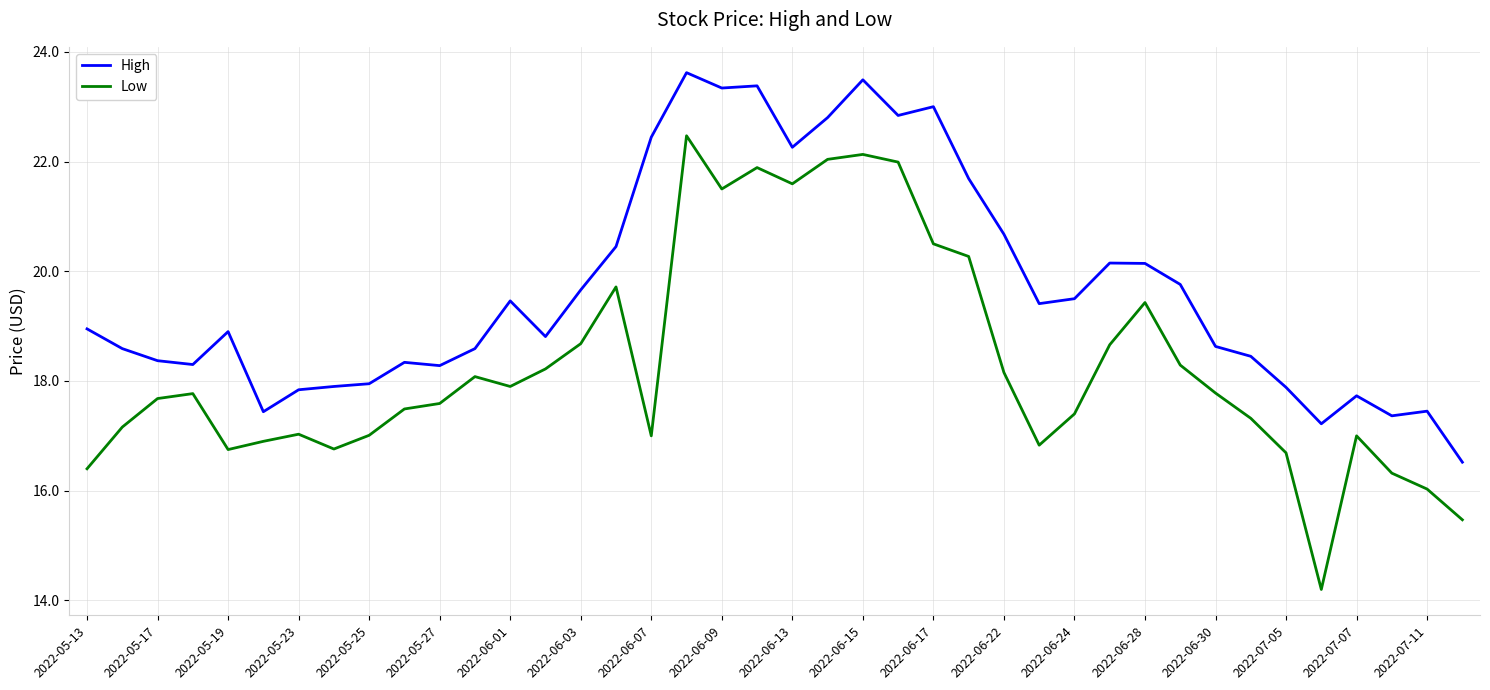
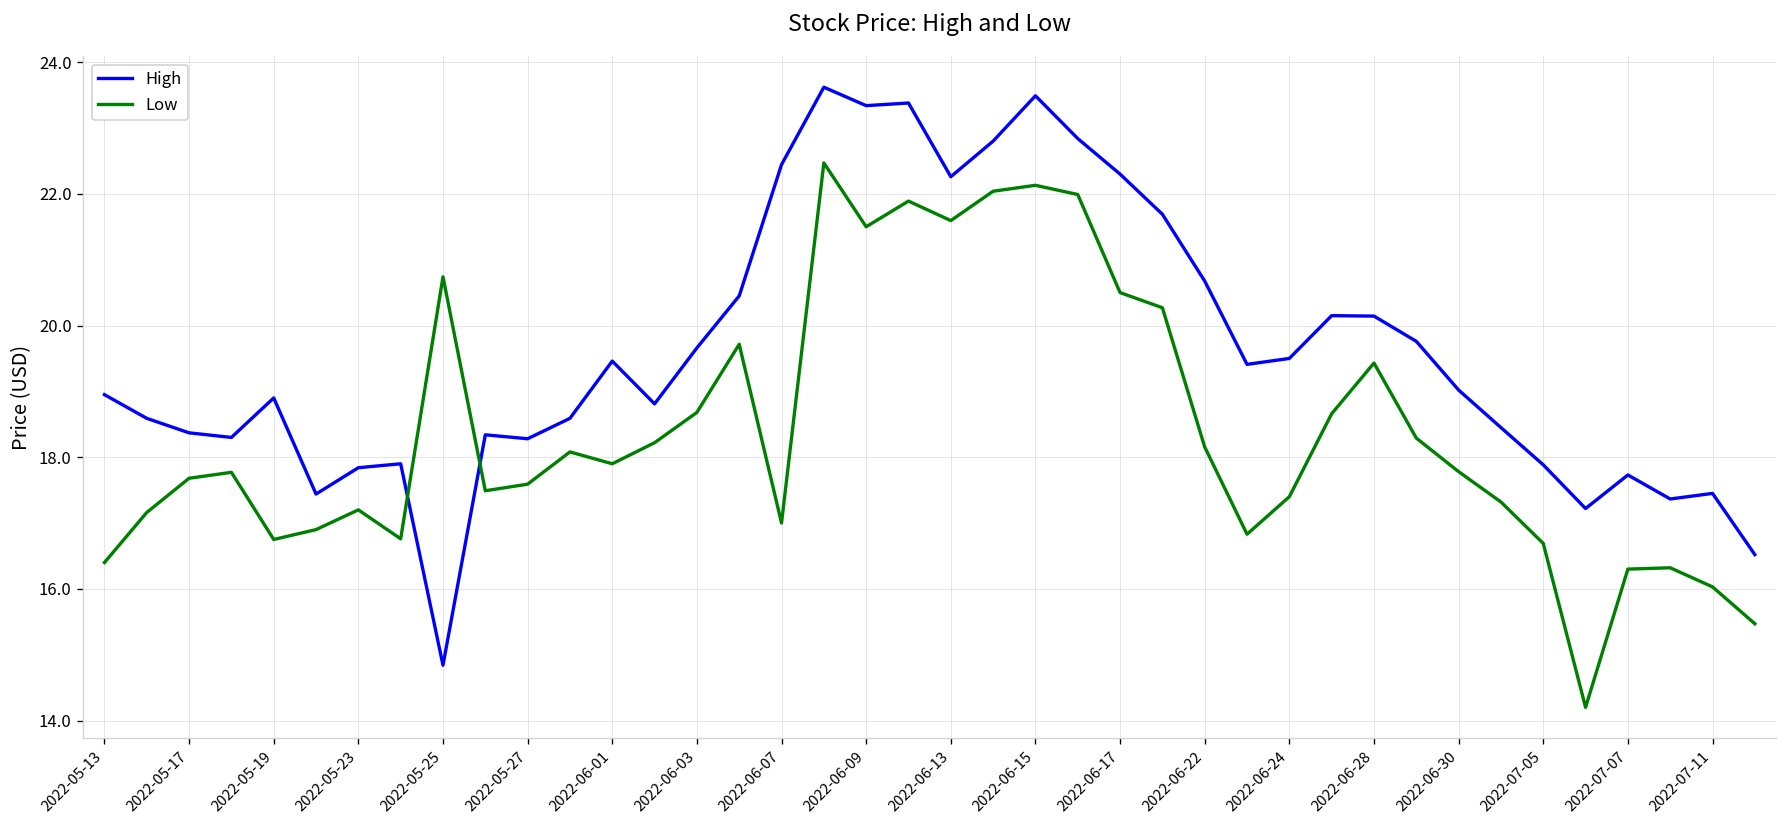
Low, 2022-05-23: 17.0 -> 17.2
High, 2022-05-25: 18.0 -> 14.8
Low, 2022-05-25: 17.0 -> 20.7
High, 2022-06-17: 23.0 -> 22.3
High, 2022-06-30: 18.6 -> 19.0
Low, 2022-07-07: 17.0 -> 16.3
